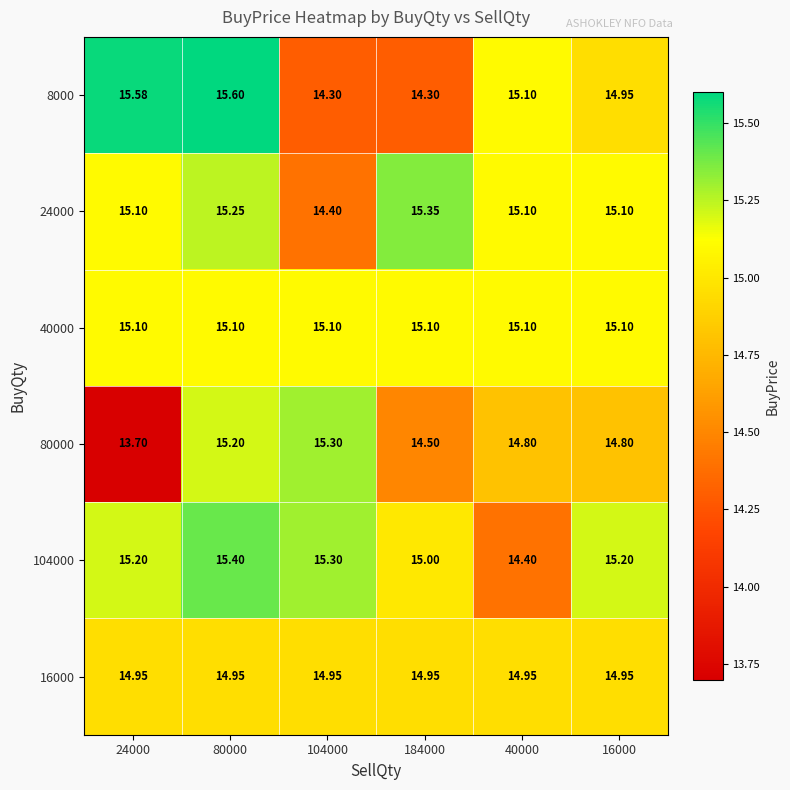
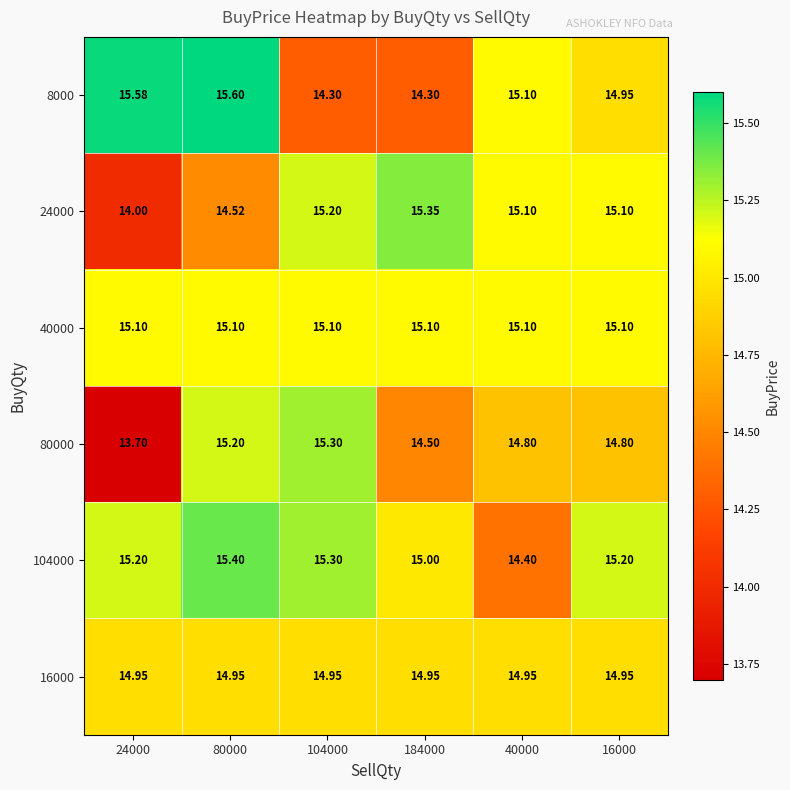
24000, 24000: 15.10 -> 14.00
24000, 80000: 15.25 -> 14.52
24000, 104000: 14.40 -> 15.20
